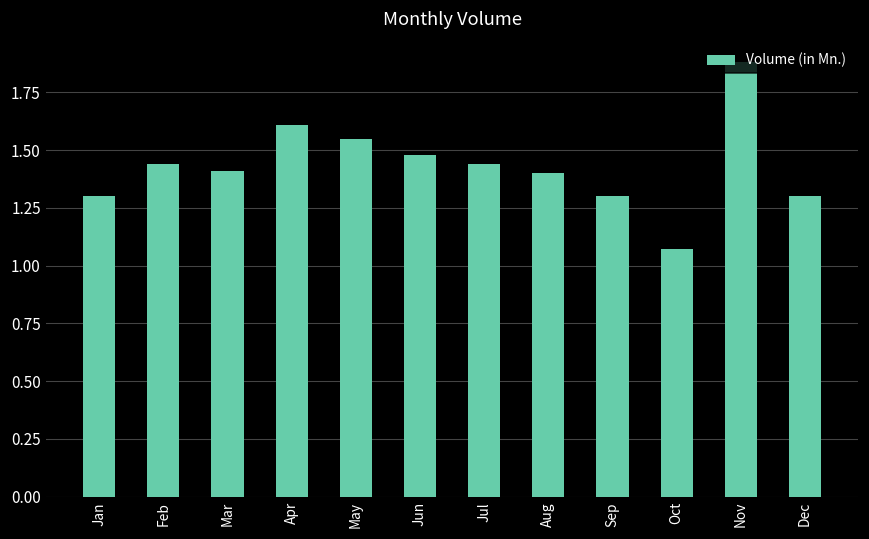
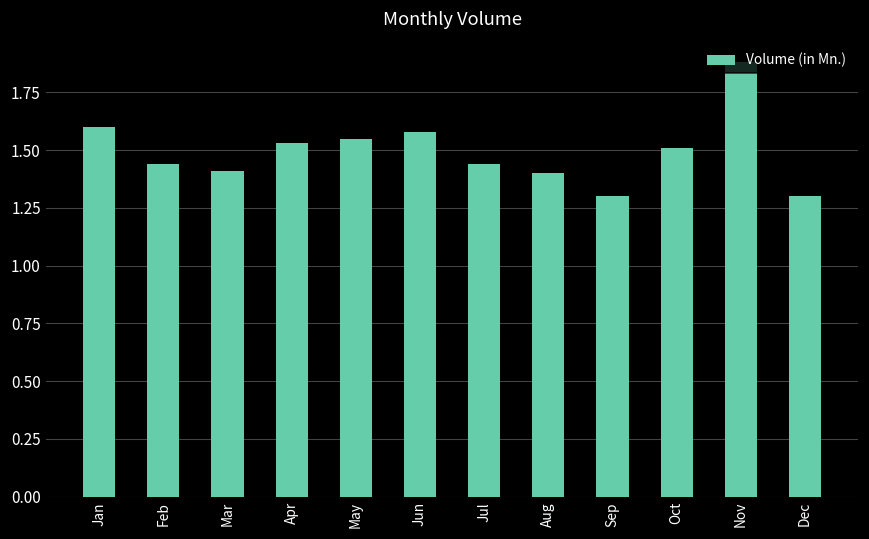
Jan: 1.3 -> 1.6
Apr: 1.61 -> 1.53
Jun: 1.48 -> 1.58
Oct: 1.07 -> 1.51
